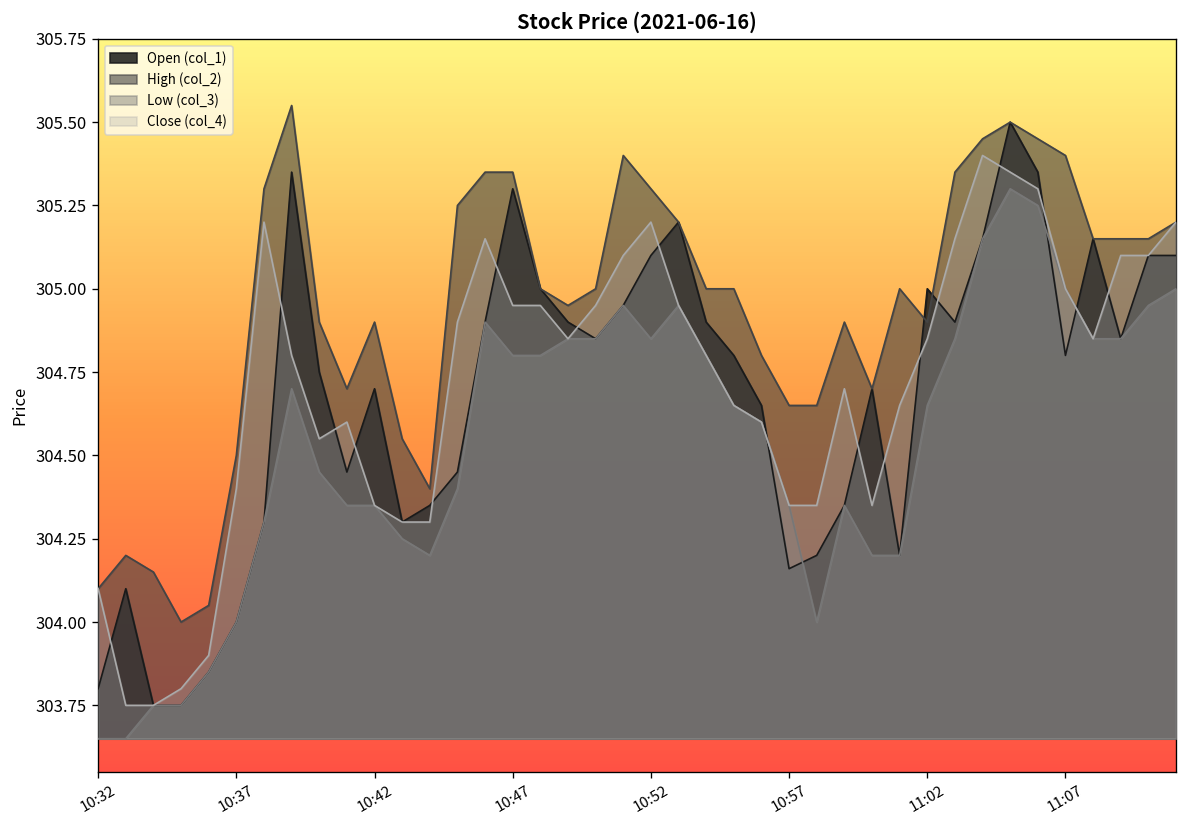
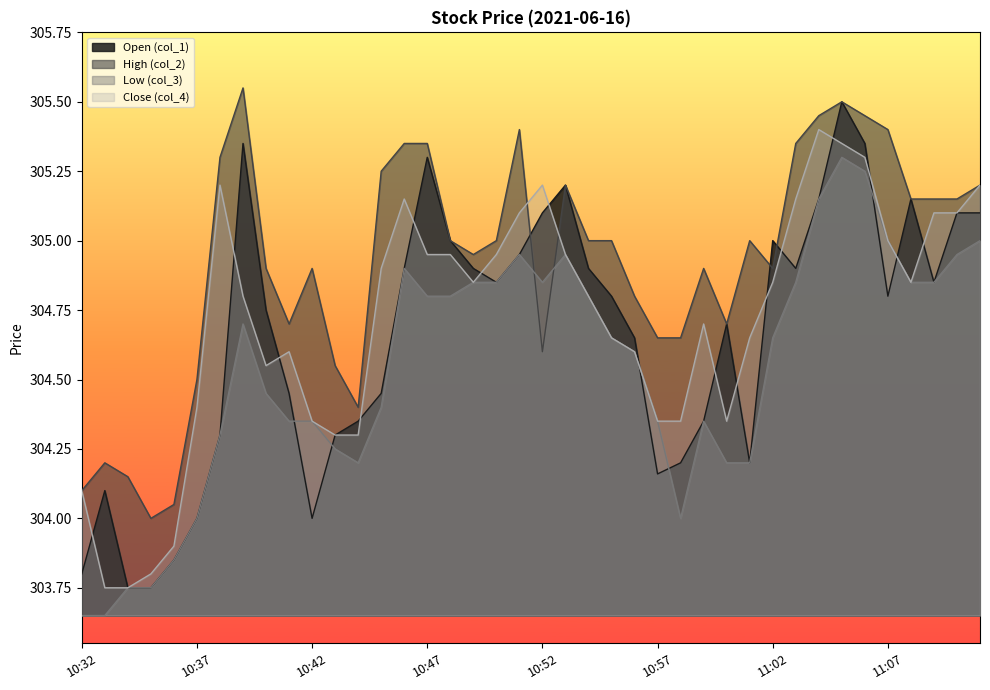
Open (col_1), 10:42: 304.7 -> 304.0
High (col_2), 10:52: 305.3 -> 304.6
